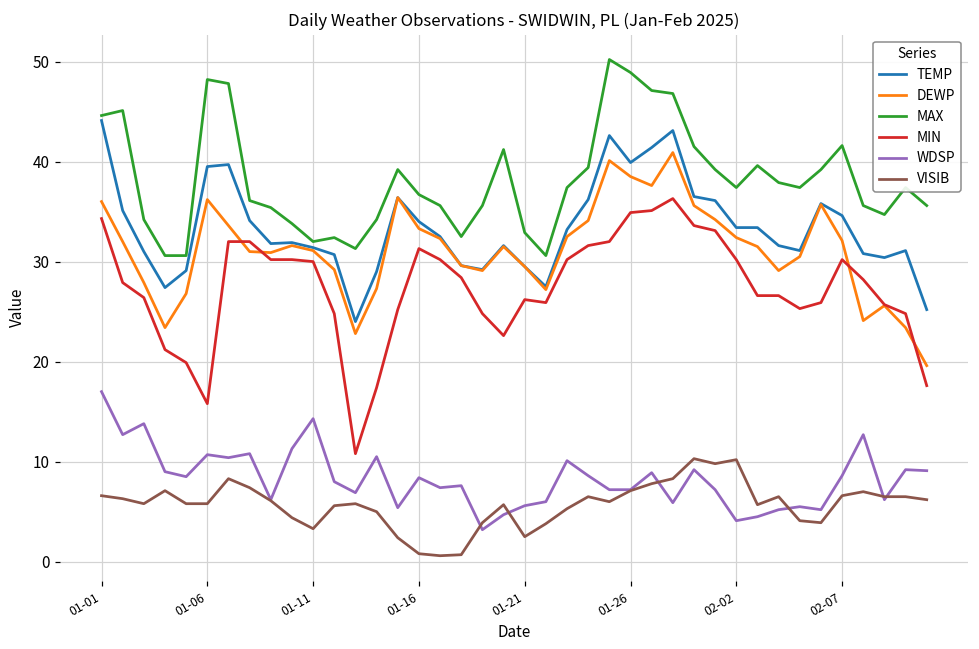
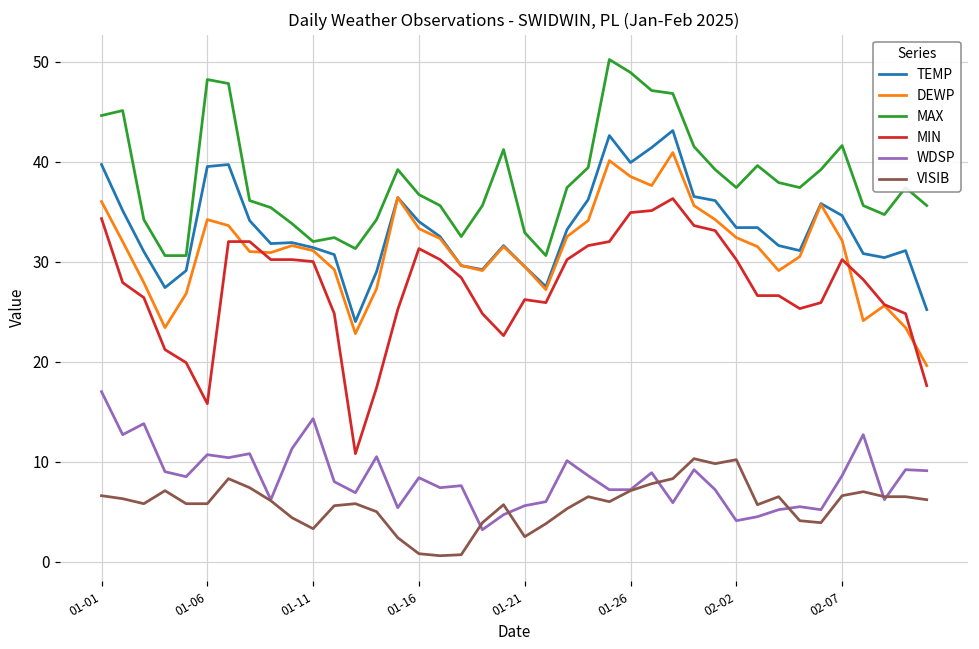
TEMP, 01-01: 44 -> 40
DEWP, 01-06: 36 -> 34
